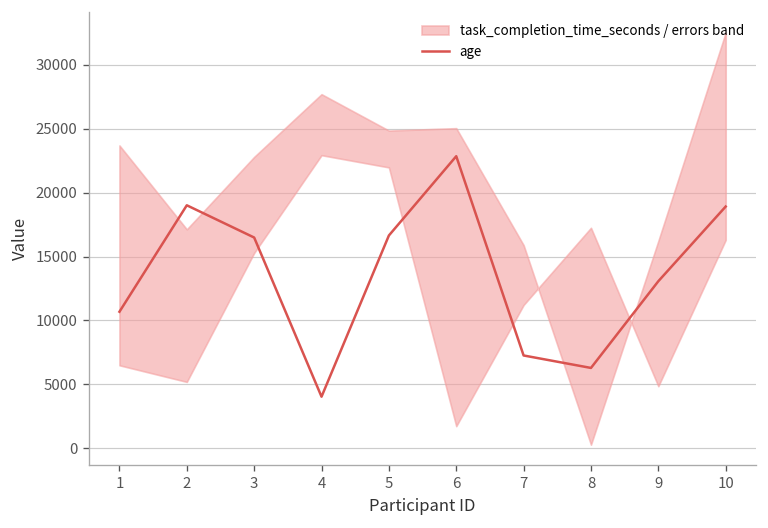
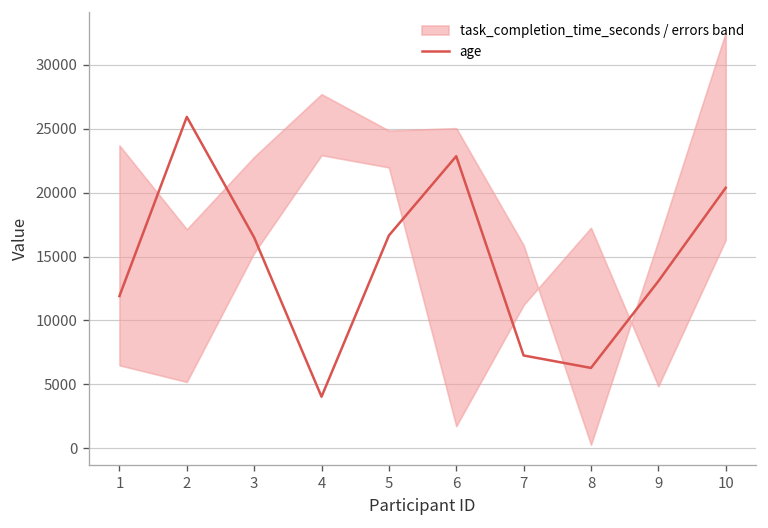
age, 1: 10700 -> 11900
age, 2: 19000 -> 25900
age, 10: 18900 -> 20400
